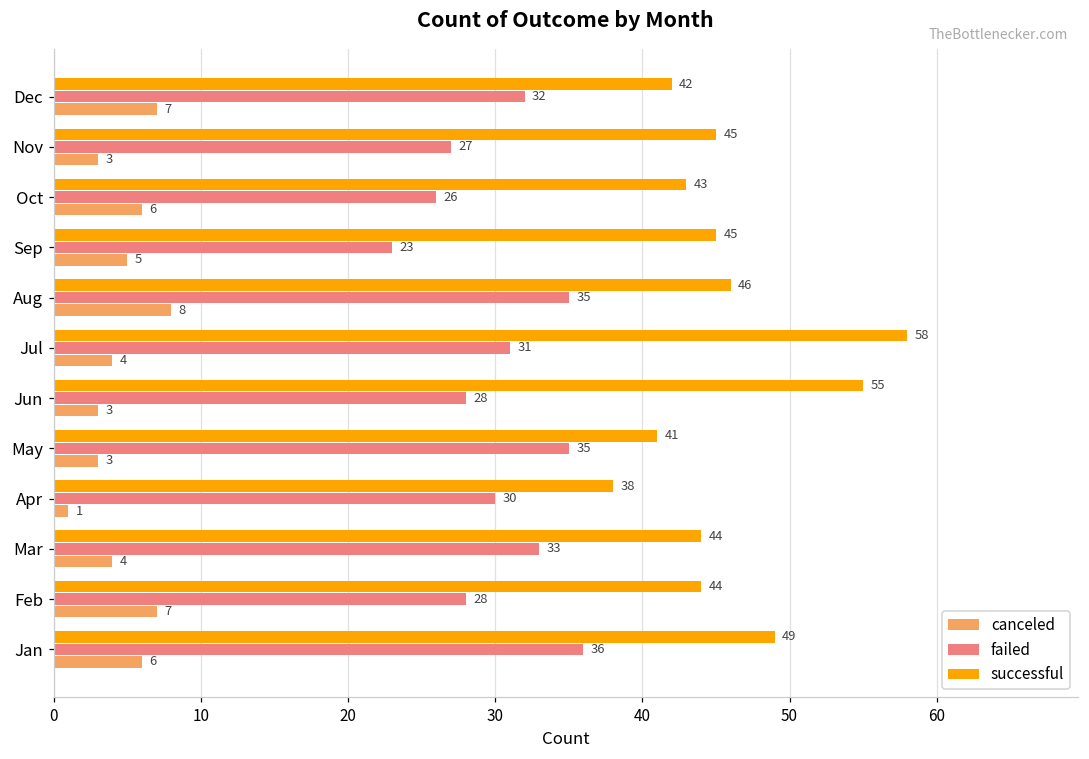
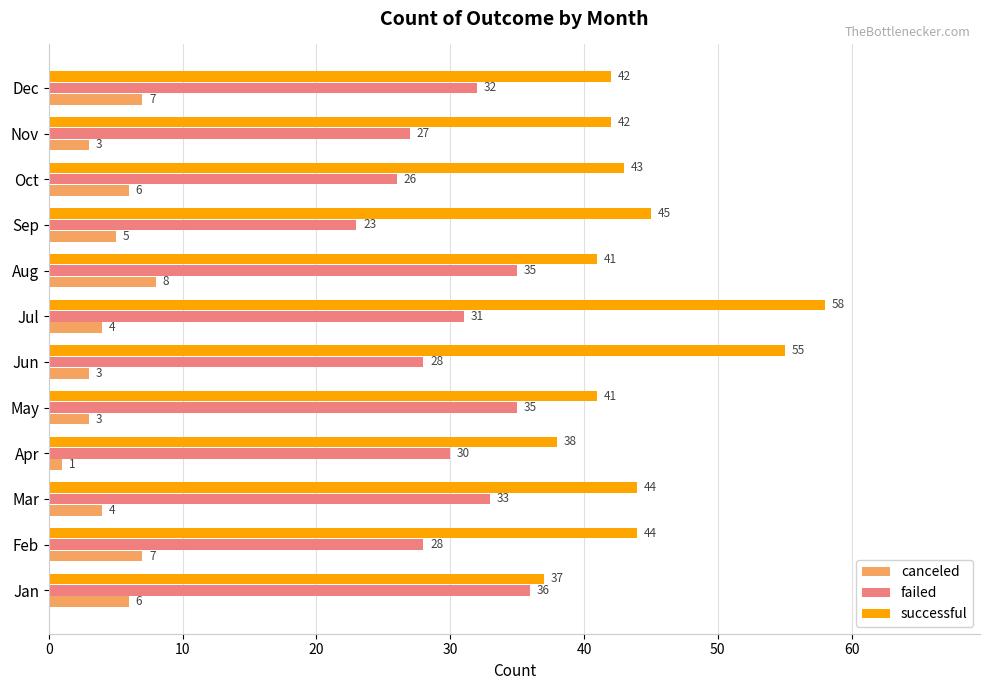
successful, Nov: 45 -> 42
successful, Aug: 46 -> 41
successful, Jan: 49 -> 37
